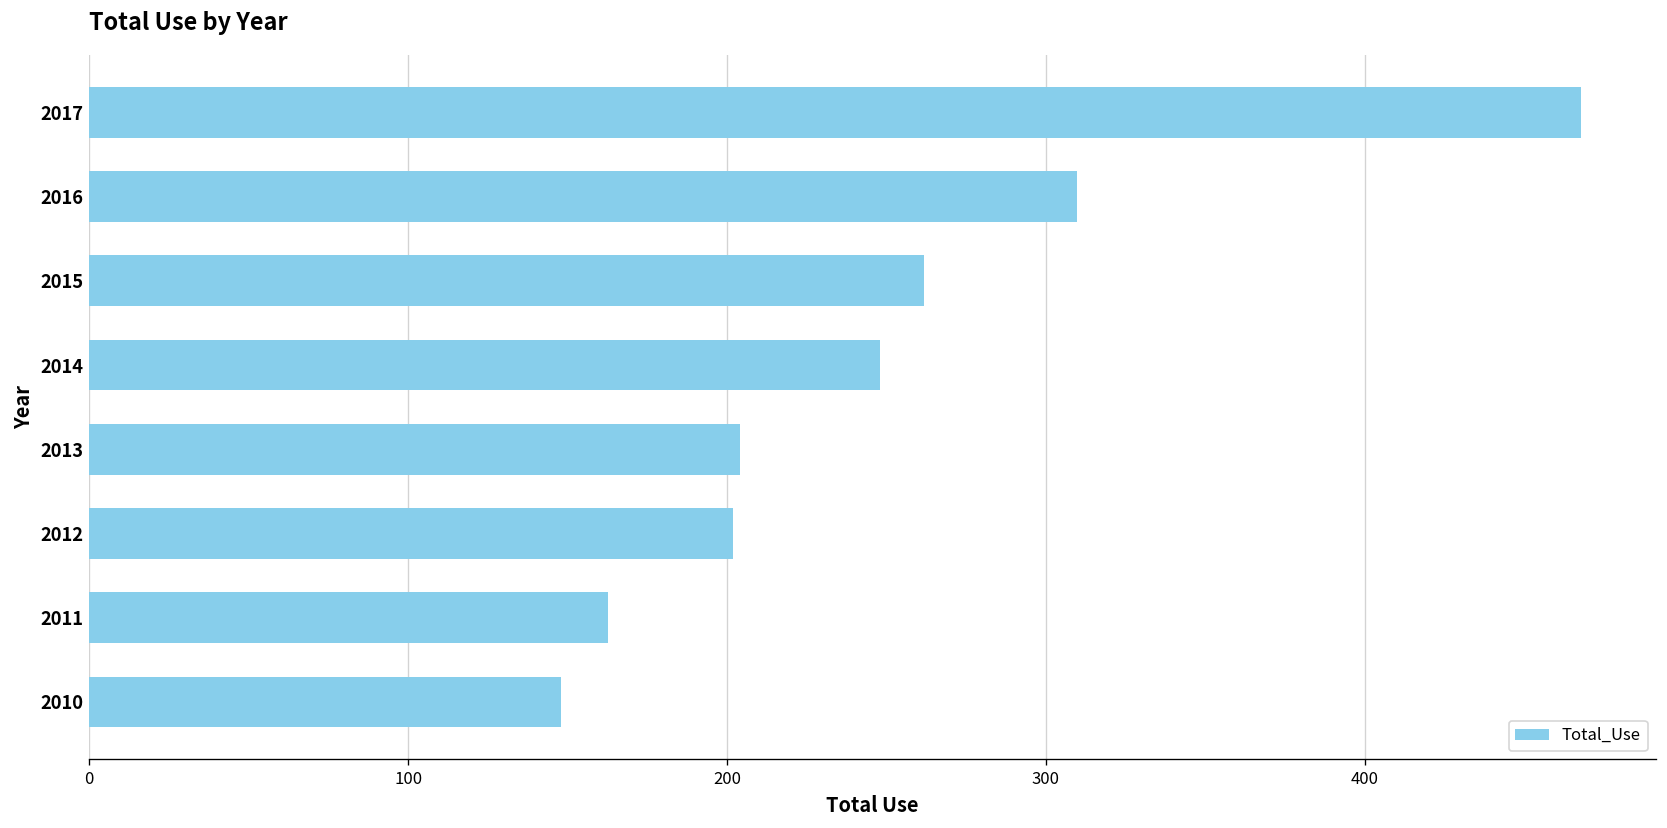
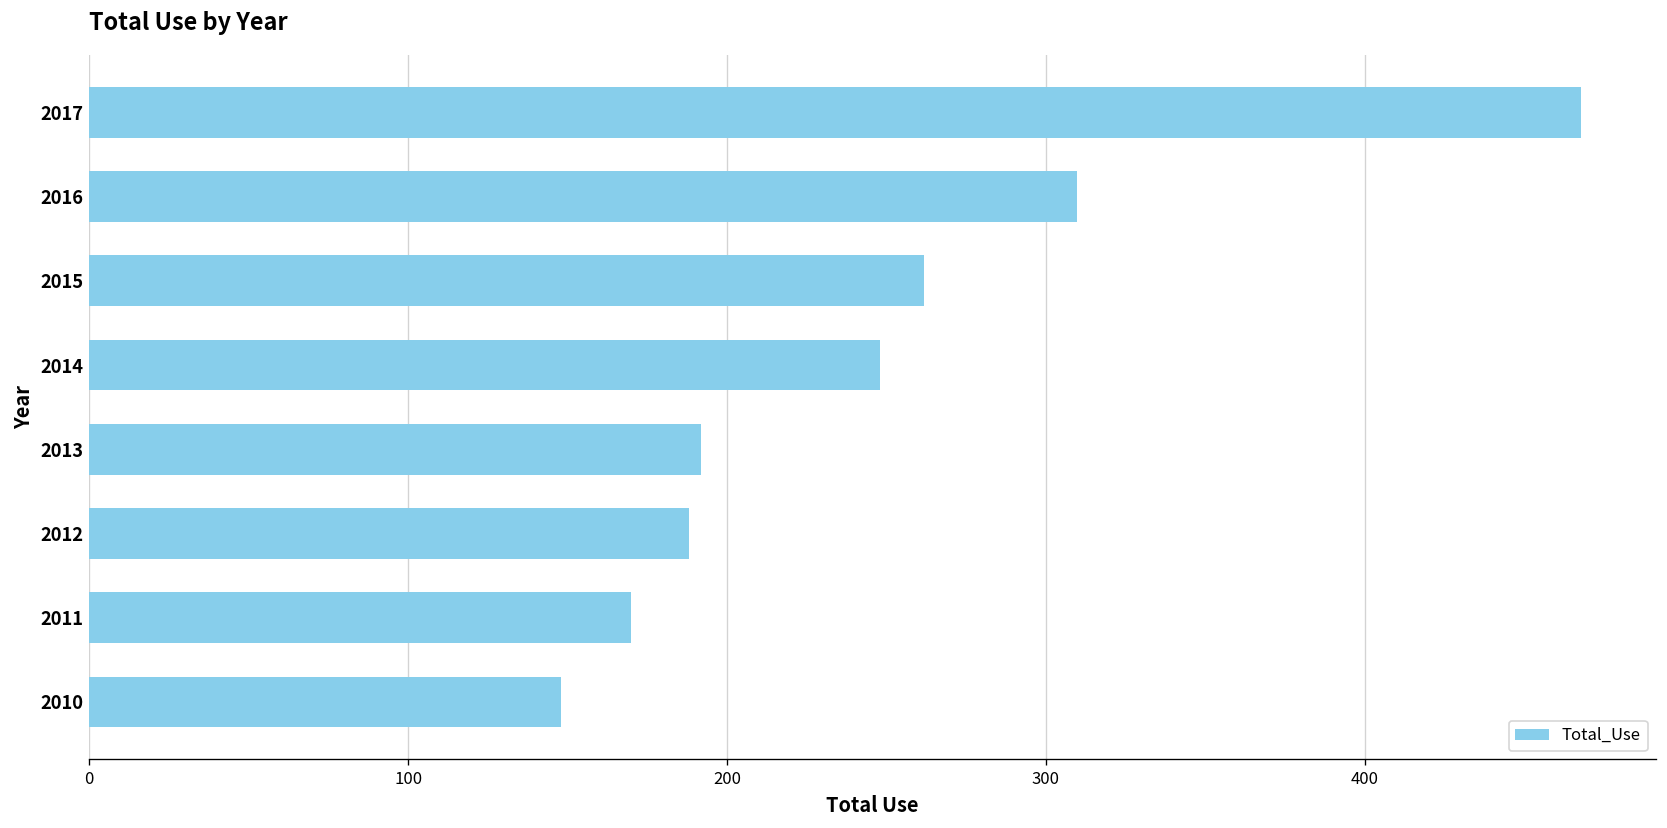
2013: 204 -> 192
2012: 202 -> 188
2011: 163 -> 170
